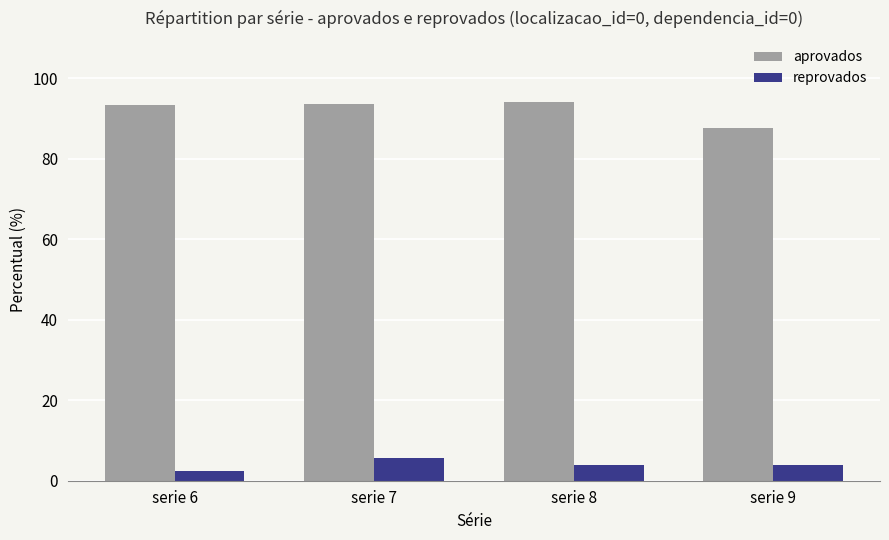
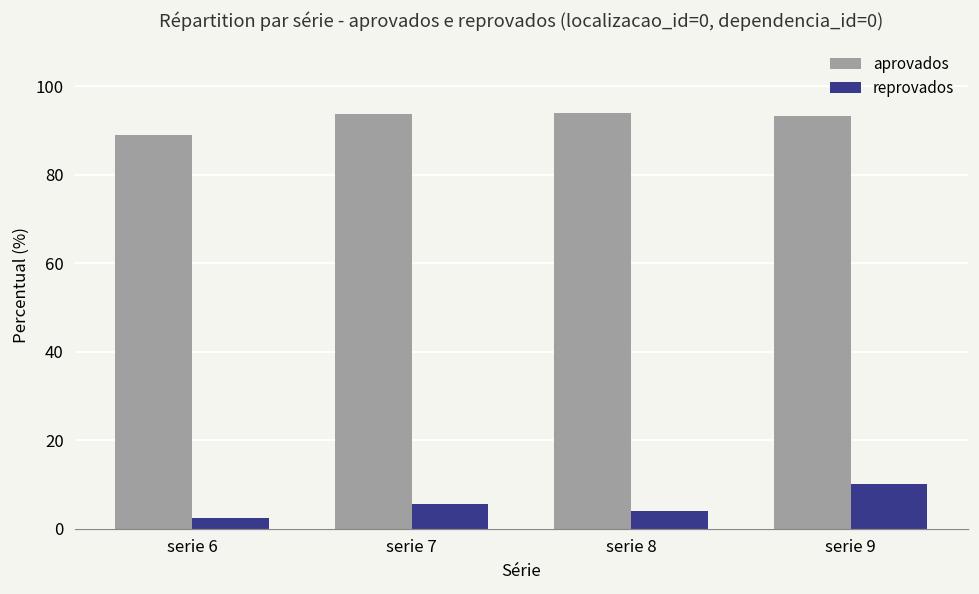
aprovados, serie 6: 93 -> 89
aprovados, serie 9: 88 -> 93
reprovados, serie 9: 4 -> 10
